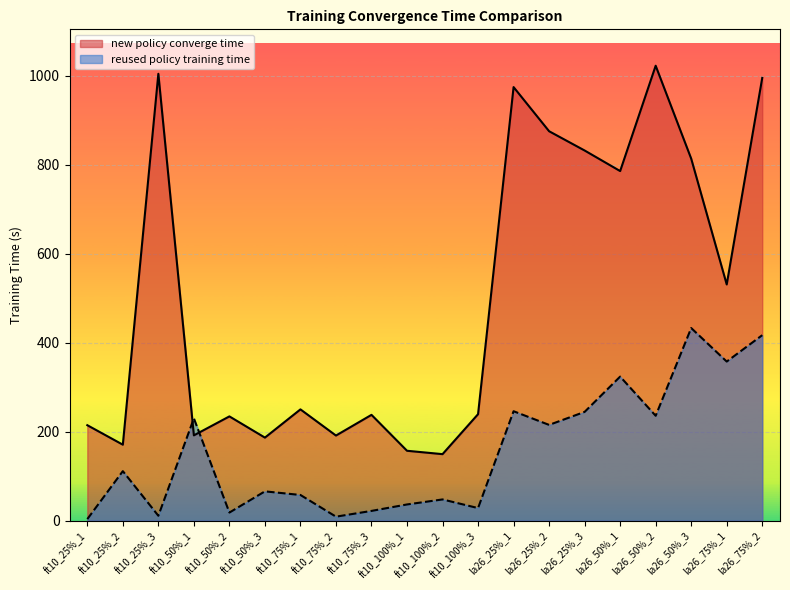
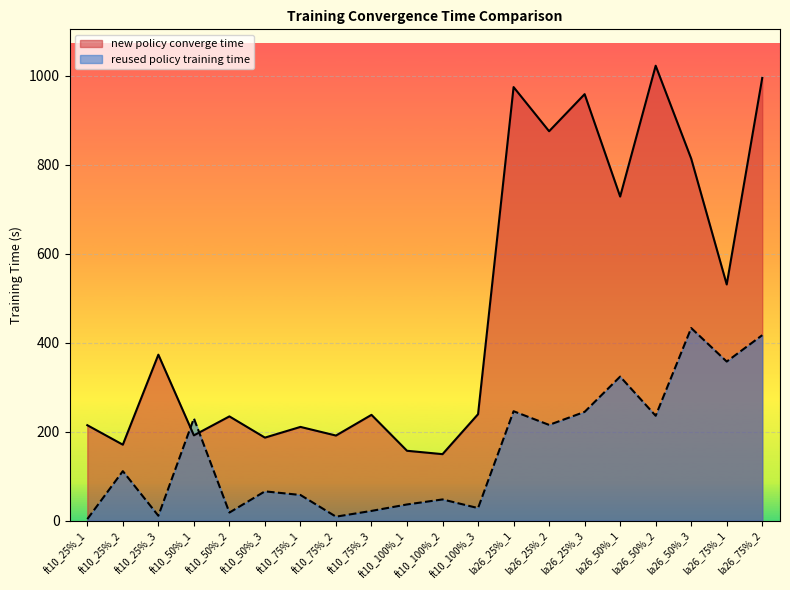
new policy converge time, ft10_25%_3: 1000 -> 370
new policy converge time, ft10_75%_1: 250 -> 210
new policy converge time, la26_25%_3: 830 -> 960
new policy converge time, la26_50%_1: 790 -> 730
